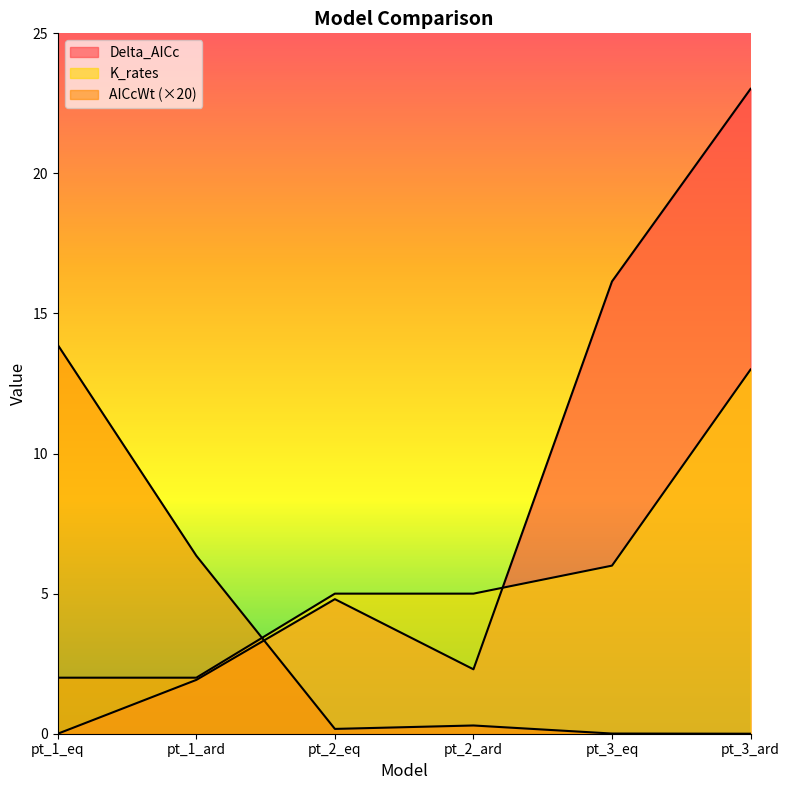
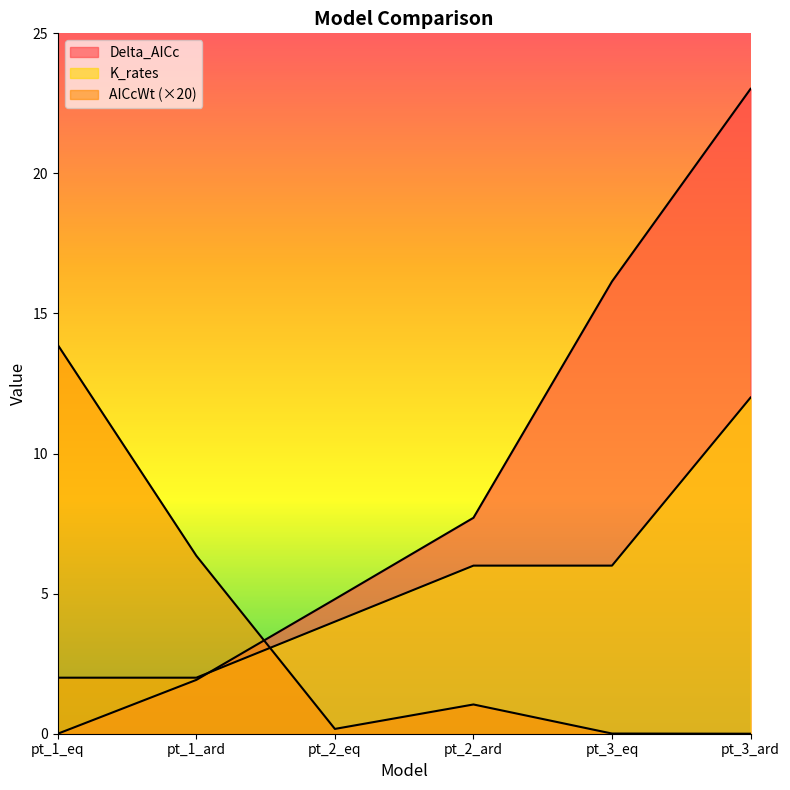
K_rates, pt_2_eq: 5 -> 4
Delta_AICc, pt_2_ard: 2.3 -> 7.7
K_rates, pt_2_ard: 5 -> 6
AICcWt (×20), pt_2_ard: 0.3 -> 1.0
K_rates, pt_3_ard: 13 -> 12
